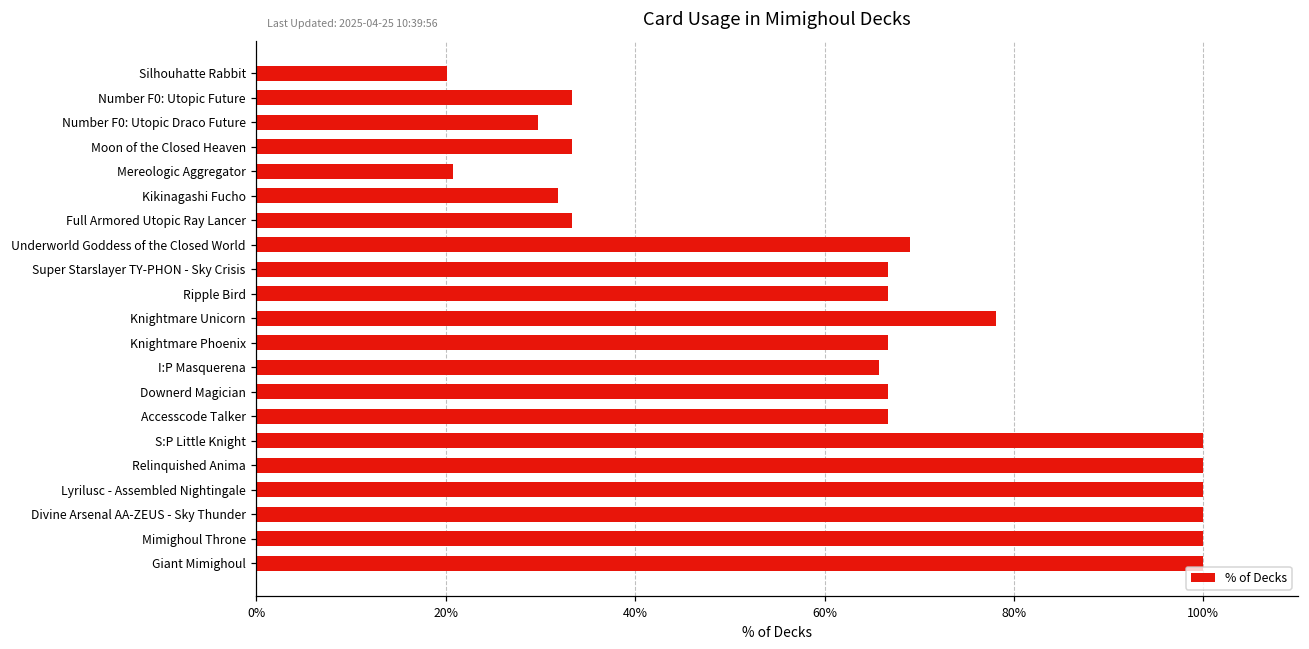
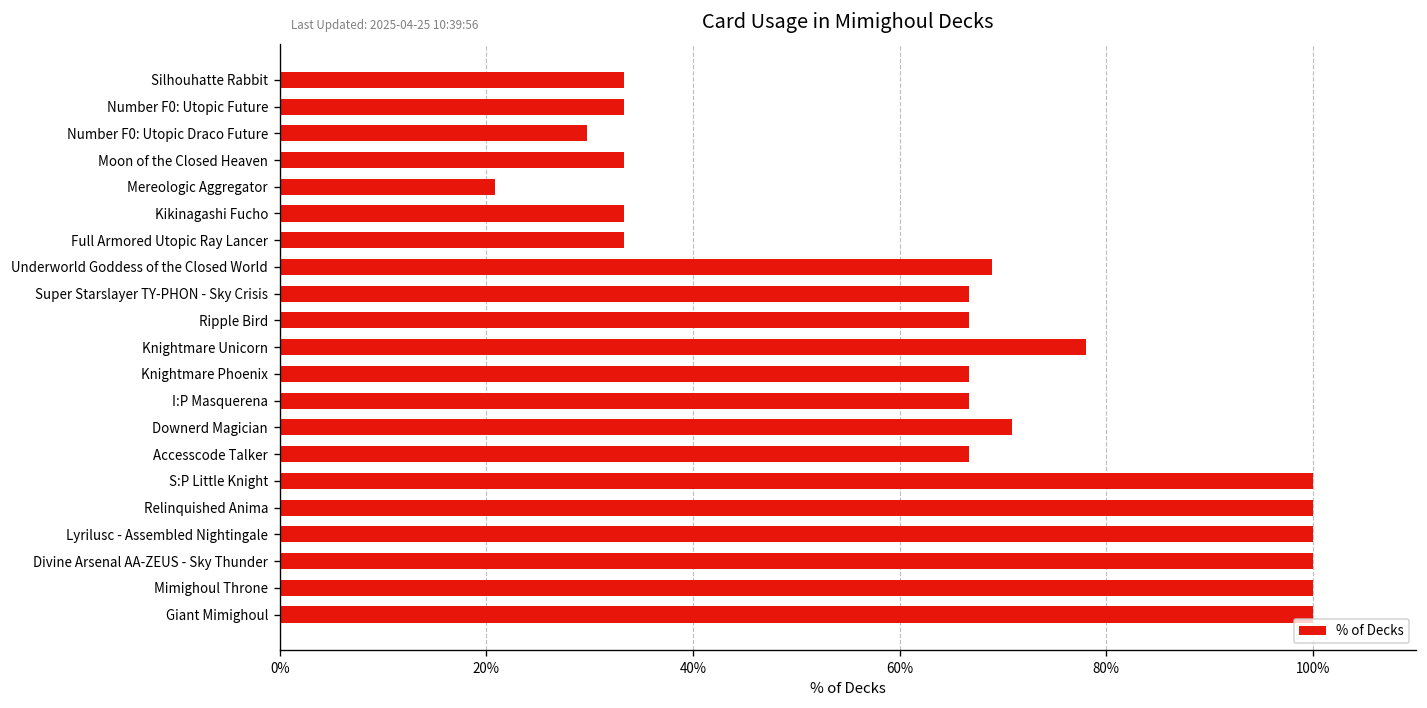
Silhouhatte Rabbit: 20% -> 33%
Kikinagashi Fucho: 32% -> 33%
I:P Masquerena: 66% -> 67%
Downerd Magician: 67% -> 71%
